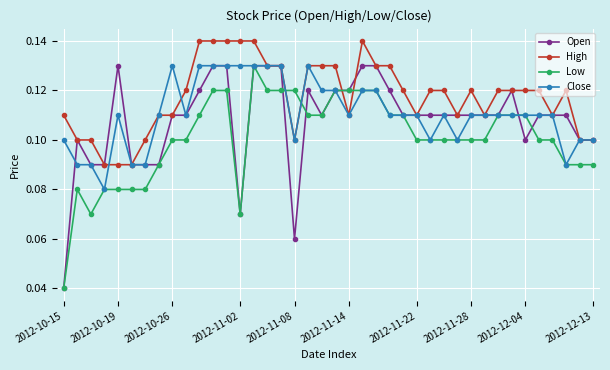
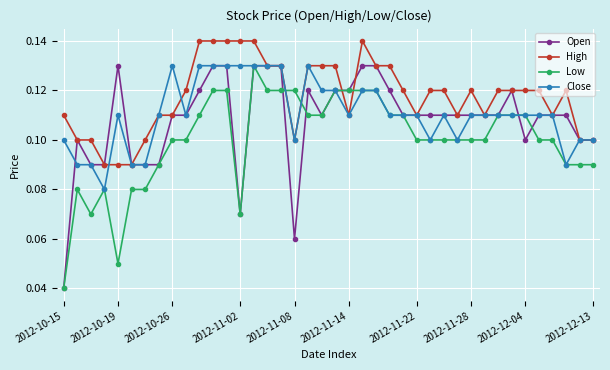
Low, 2012-10-19: 0.08 -> 0.05
